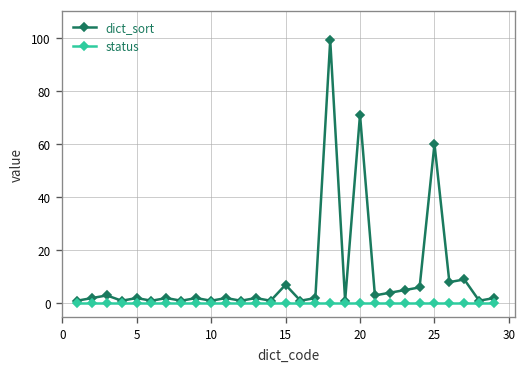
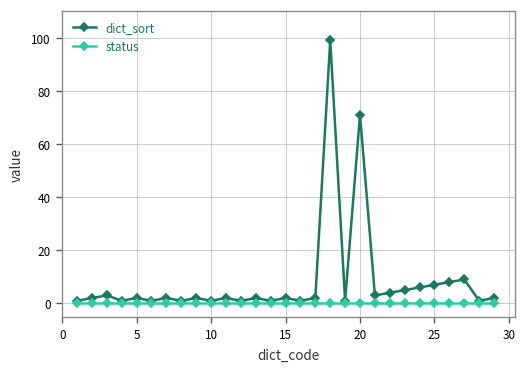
dict_sort, 15: 7 -> 2
dict_sort, 25: 60 -> 7
